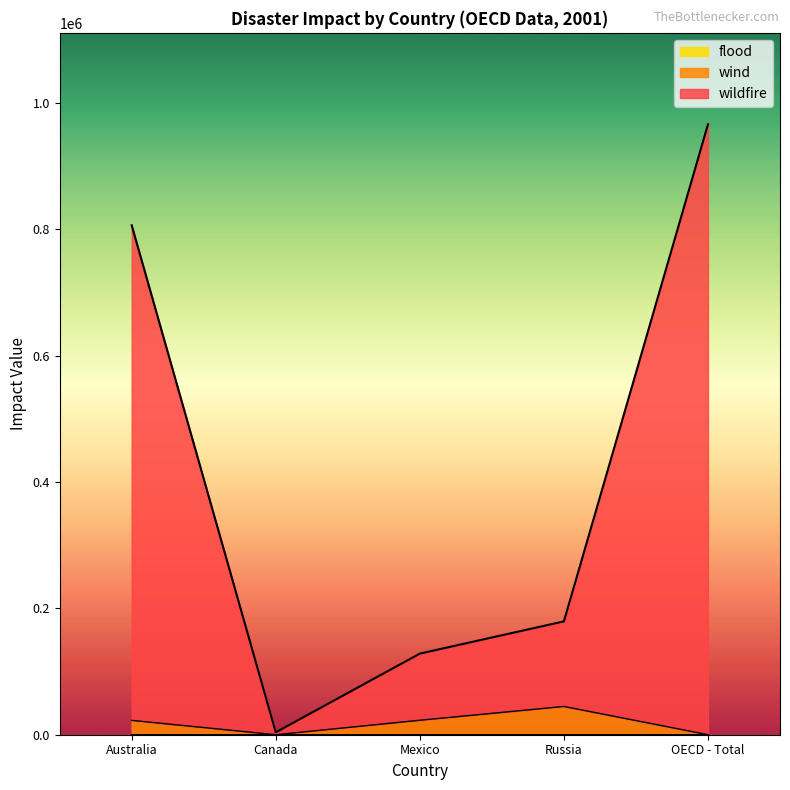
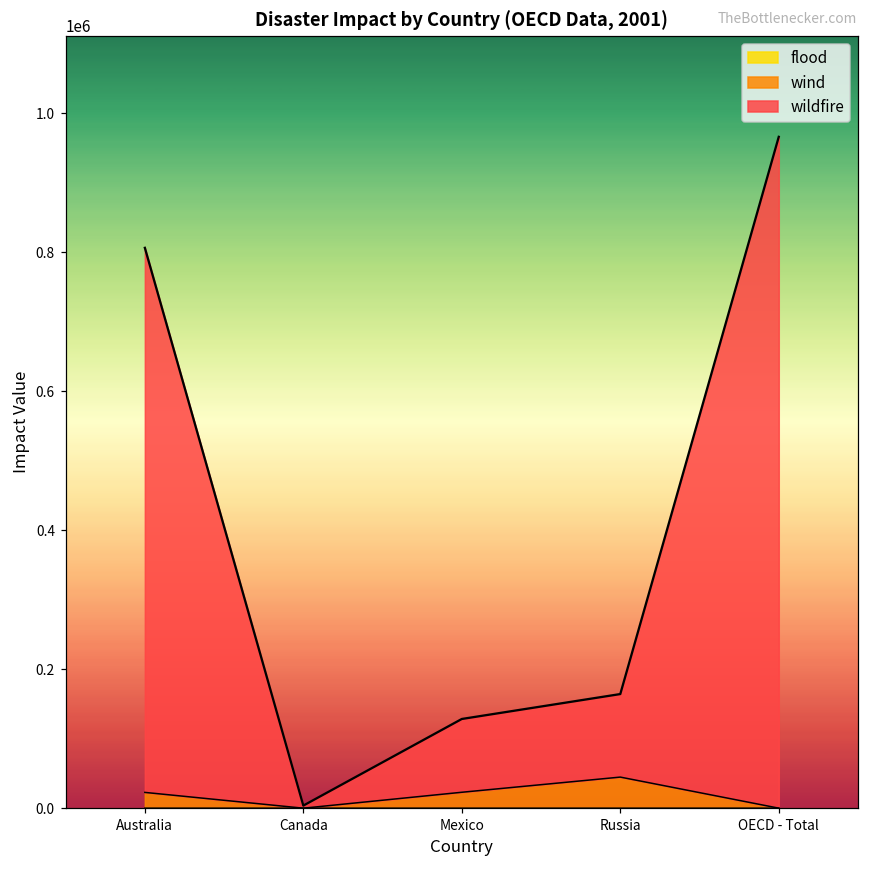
wildfire, Russia: 130000 -> 120000
